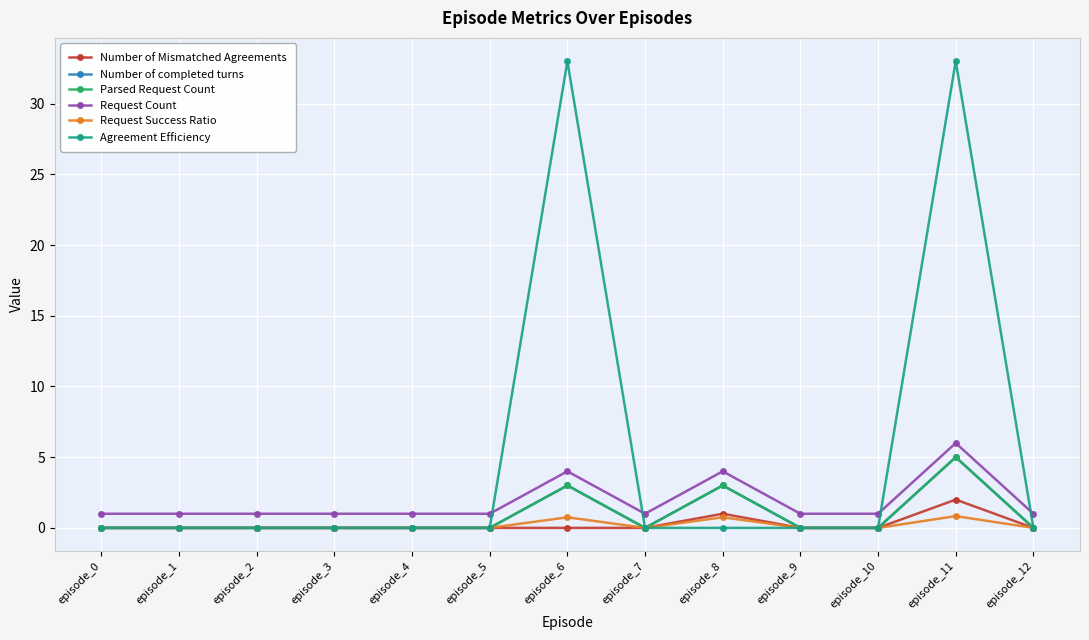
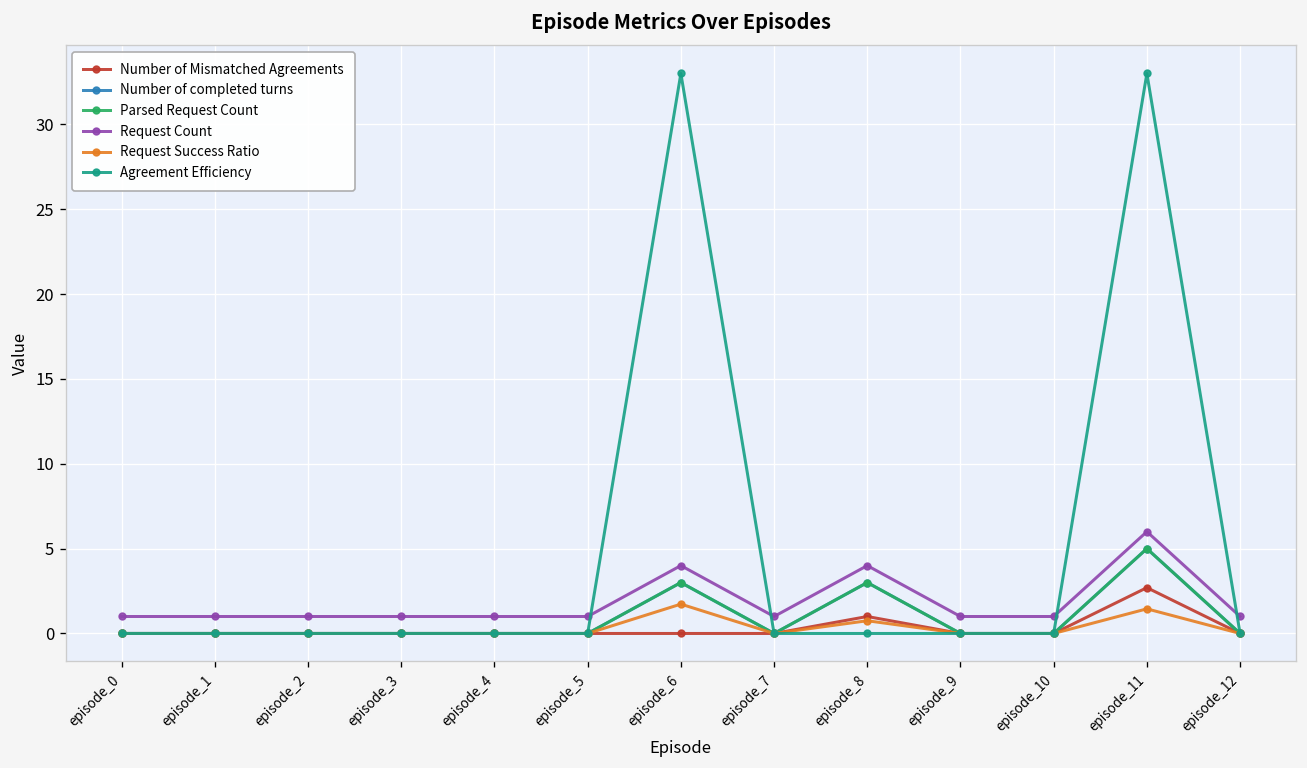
Request Success Ratio, episode_6: 0.8 -> 1.7
Number of Mismatched Agreements, episode_11: 2.0 -> 2.7
Request Success Ratio, episode_11: 0.8 -> 1.5
